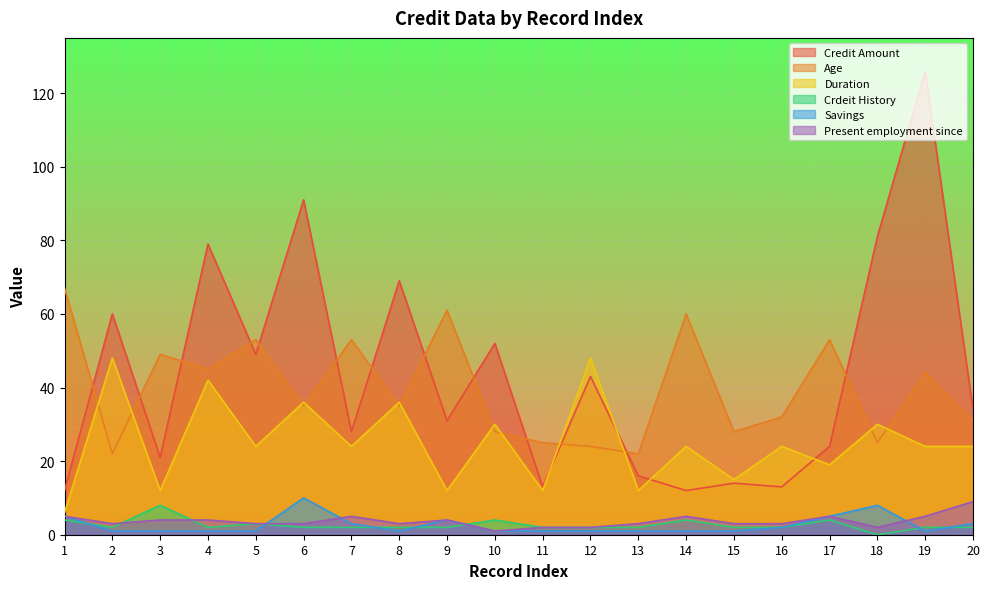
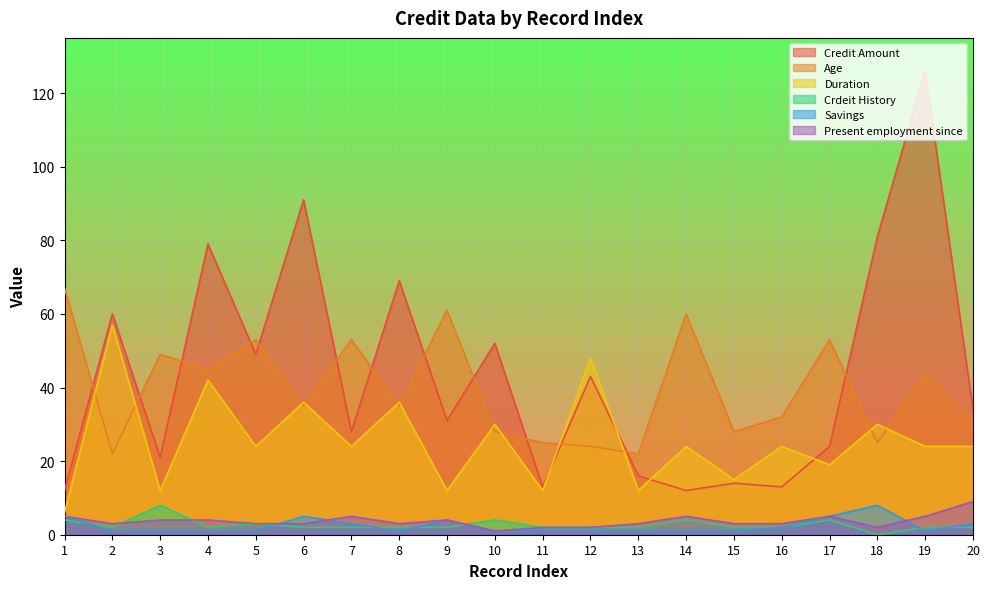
Duration, 2: 48 -> 57
Savings, 6: 10 -> 5
